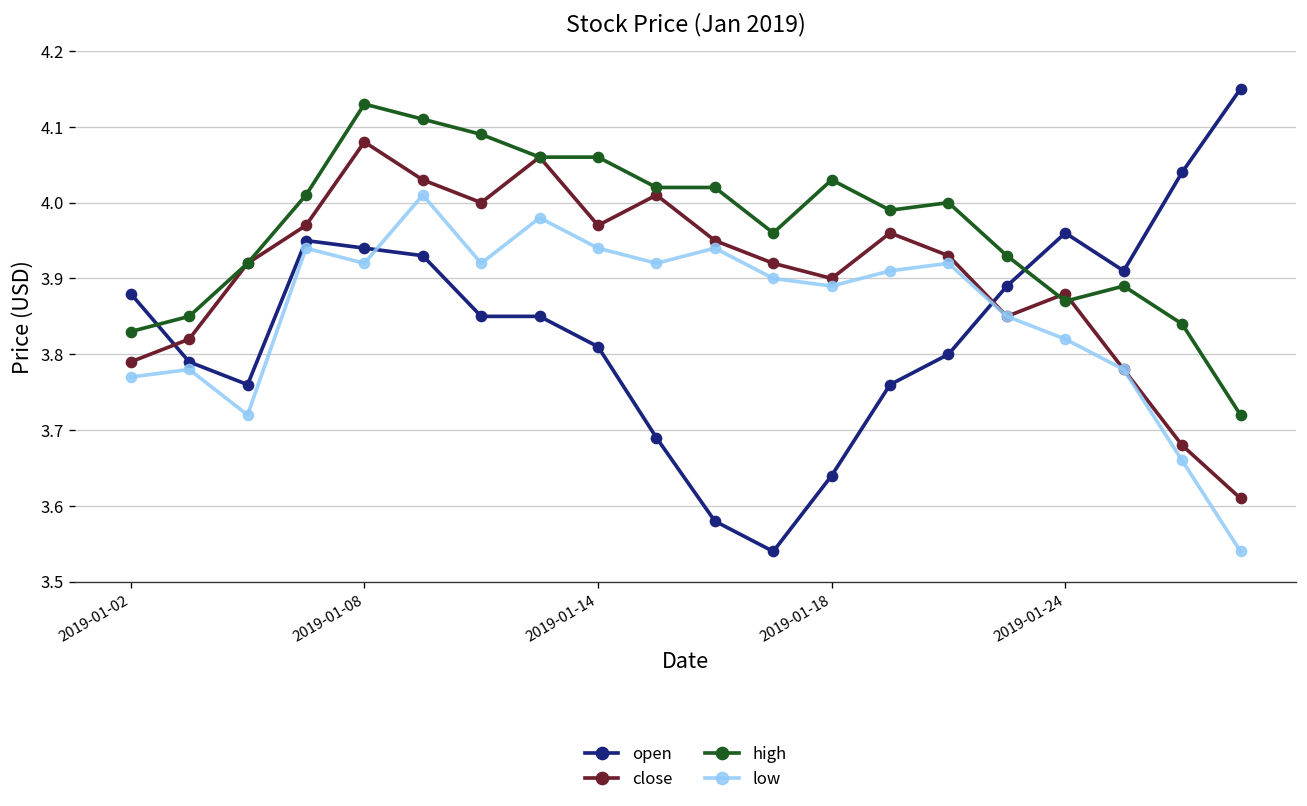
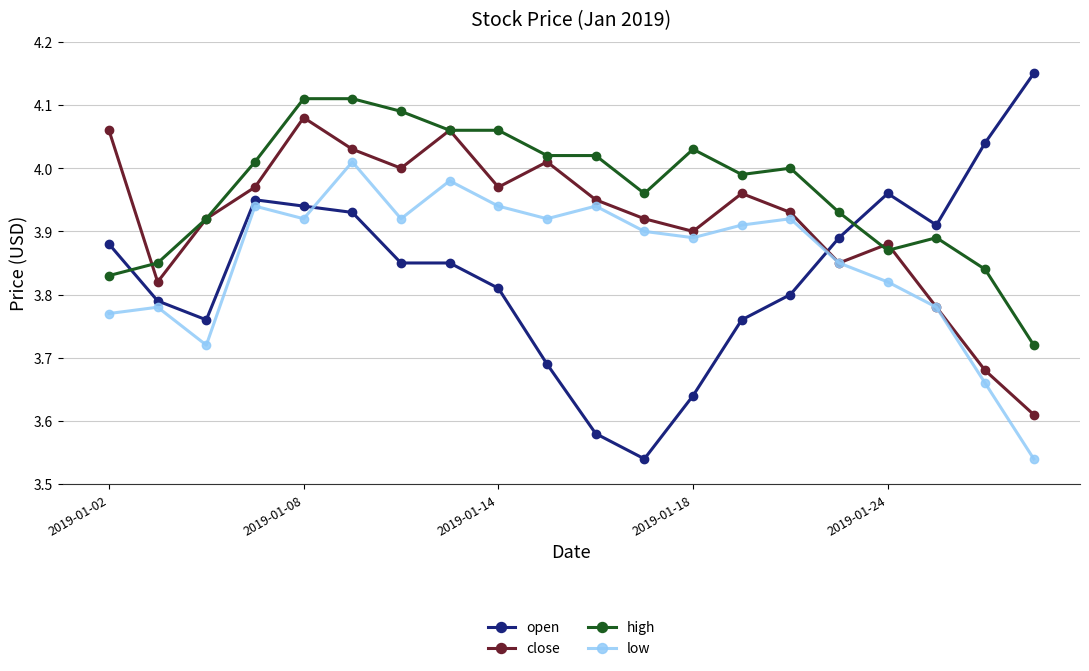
close, 2019-01-02: 3.79 -> 4.06
high, 2019-01-08: 4.13 -> 4.11
